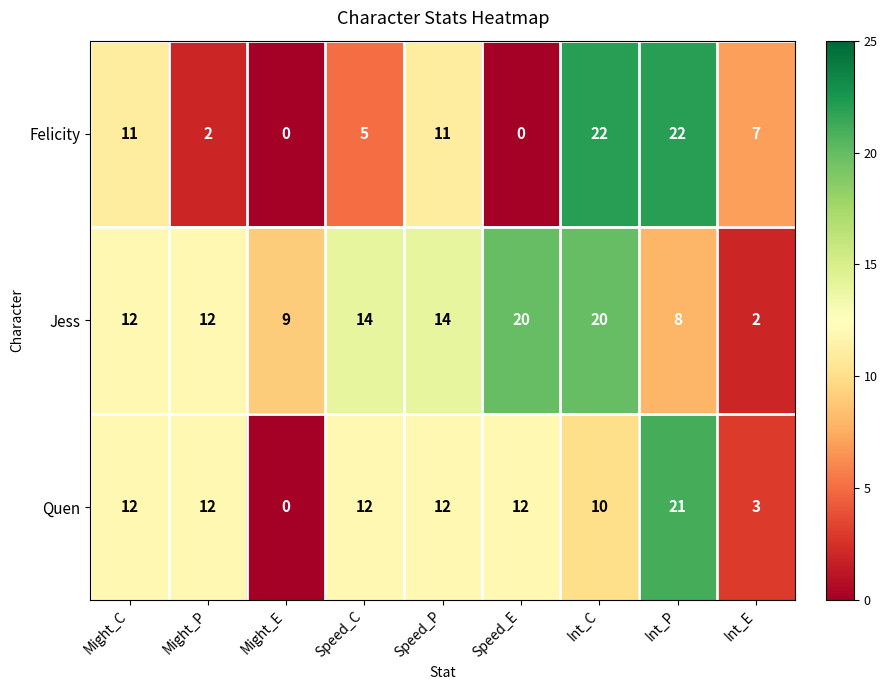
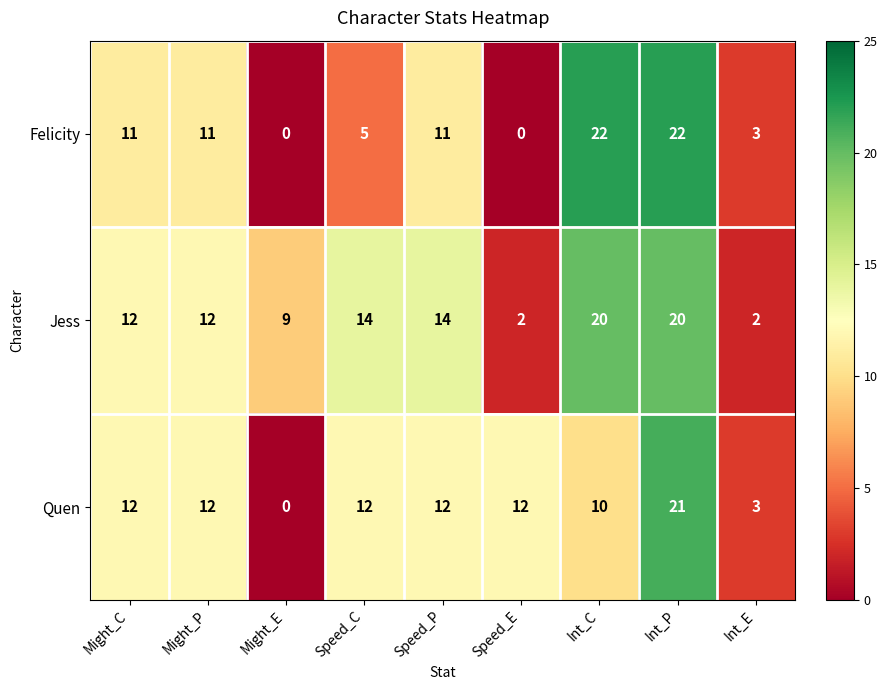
Felicity, Might_P: 2 -> 11
Felicity, Int_E: 7 -> 3
Jess, Speed_E: 20 -> 2
Jess, Int_P: 8 -> 20
